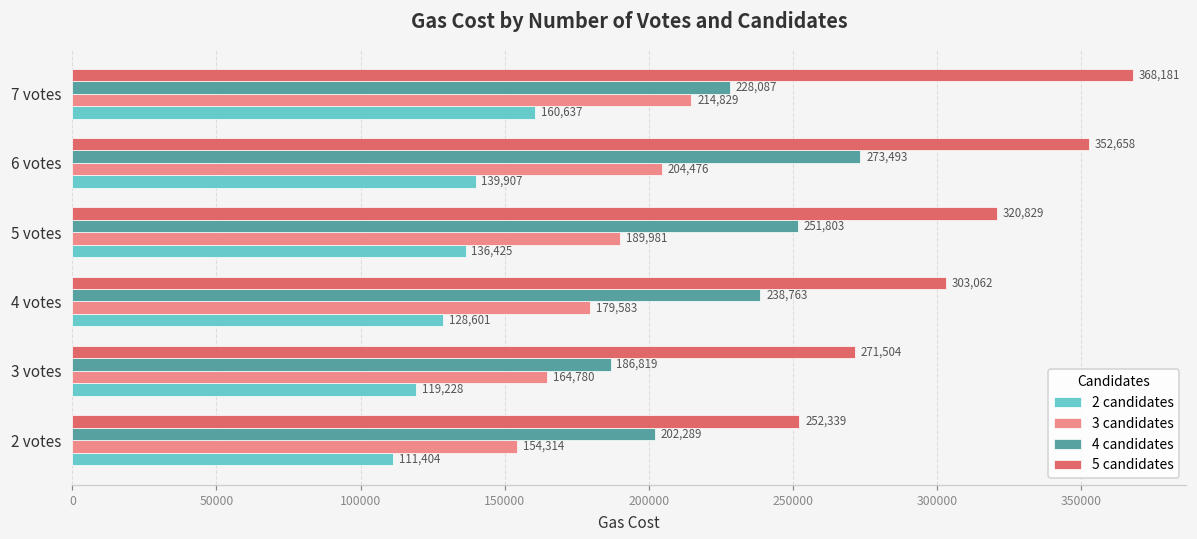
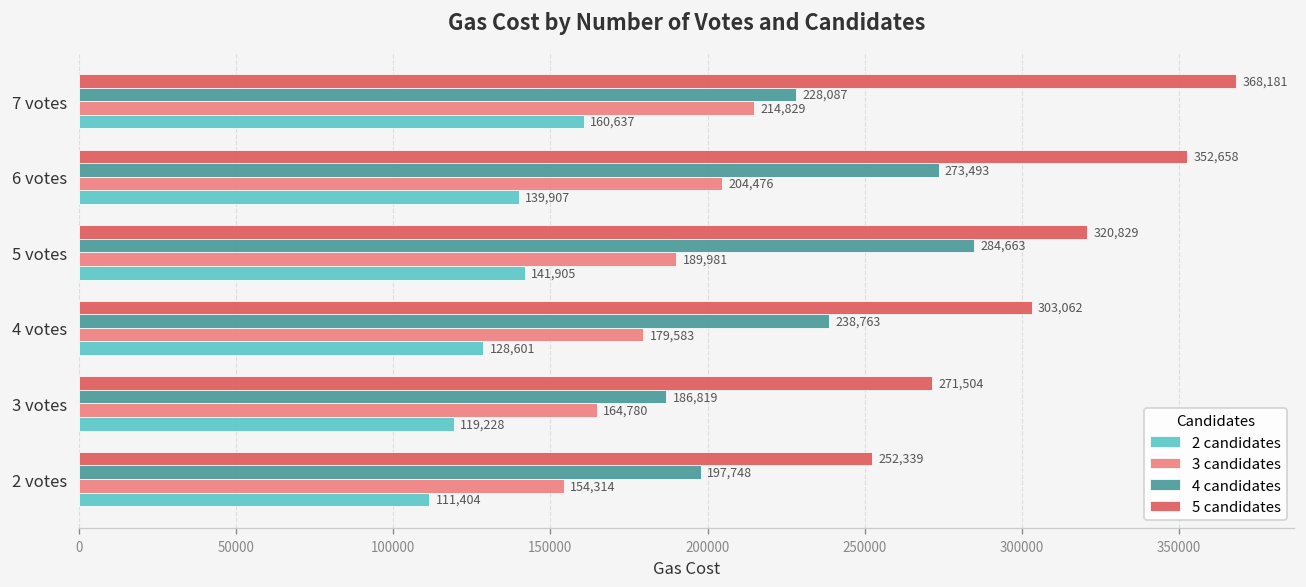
4 candidates, 5 votes: 251,803 -> 284,663
2 candidates, 5 votes: 136,425 -> 141,905
4 candidates, 2 votes: 202,289 -> 197,748
